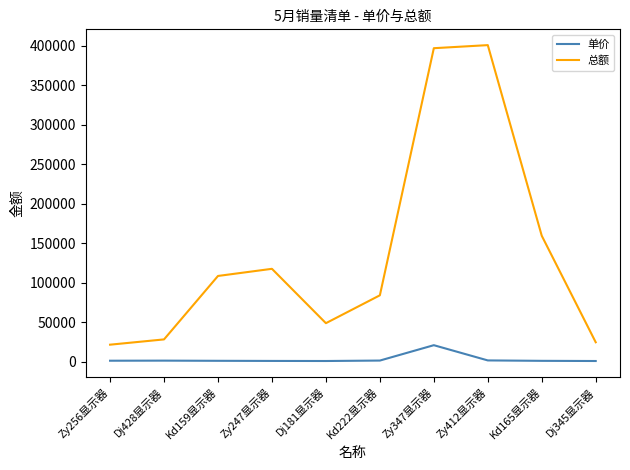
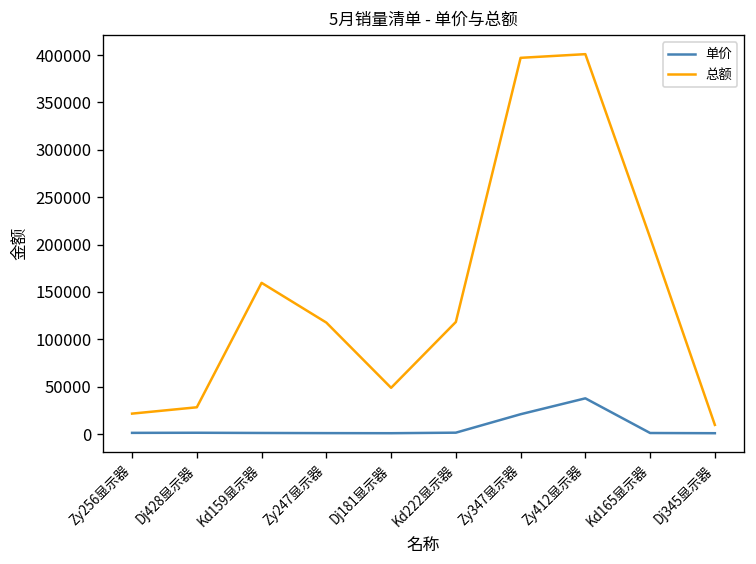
总额, Kd159显示器: 110000 -> 160000
总额, Kd222显示器: 80000 -> 120000
单价, Zy412显示器: 0 -> 40000
总额, Kd165显示器: 160000 -> 210000
总额, Dj345显示器: 20000 -> 10000
